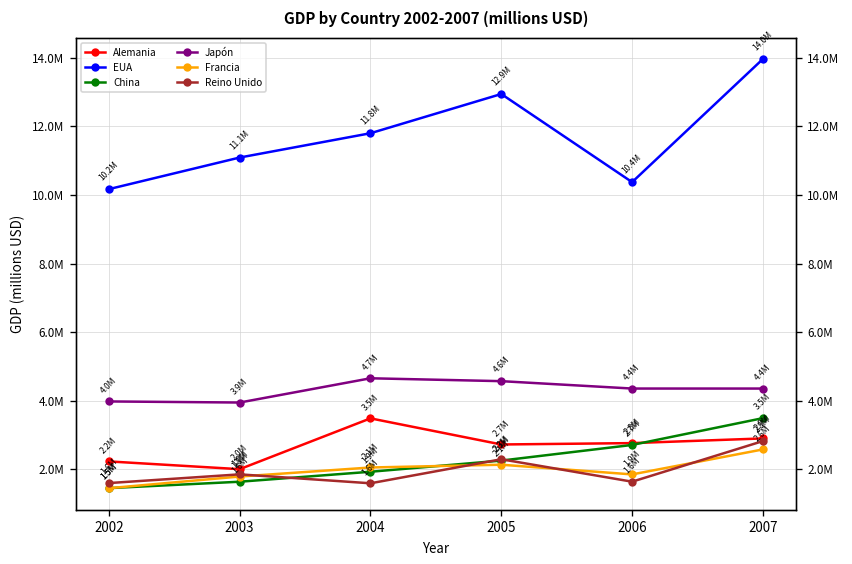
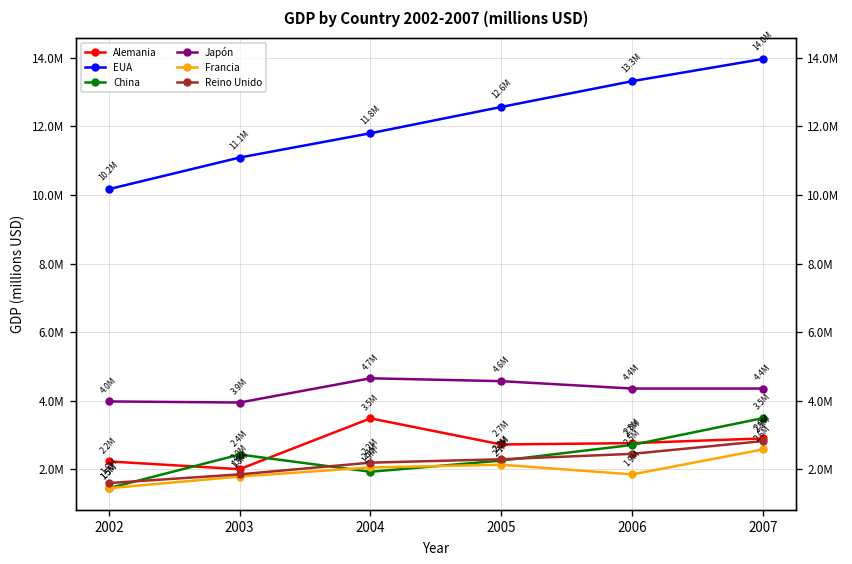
China, 2003: 1.6M -> 2.4M
Reino Unido, 2004: 1.6M -> 2.2M
EUA, 2005: 12.9M -> 12.6M
EUA, 2006: 10.4M -> 13.3M
Reino Unido, 2006: 1.6M -> 2.5M
